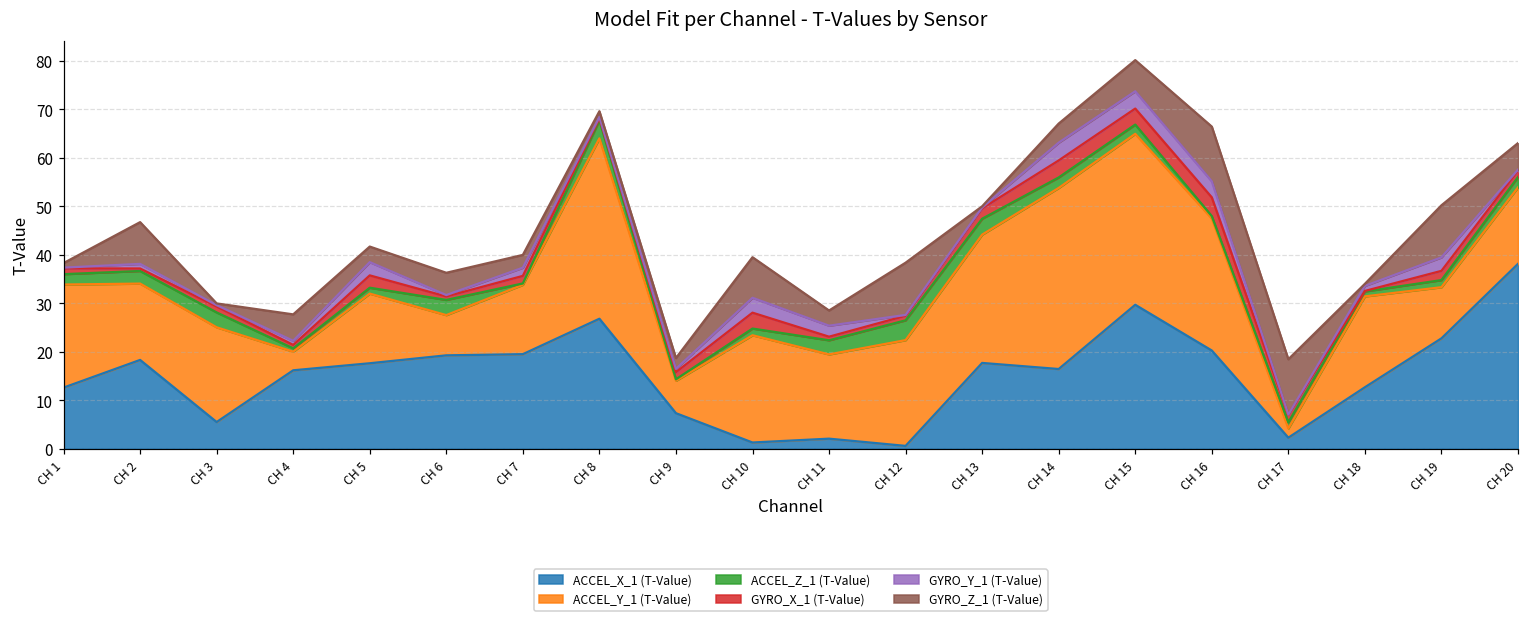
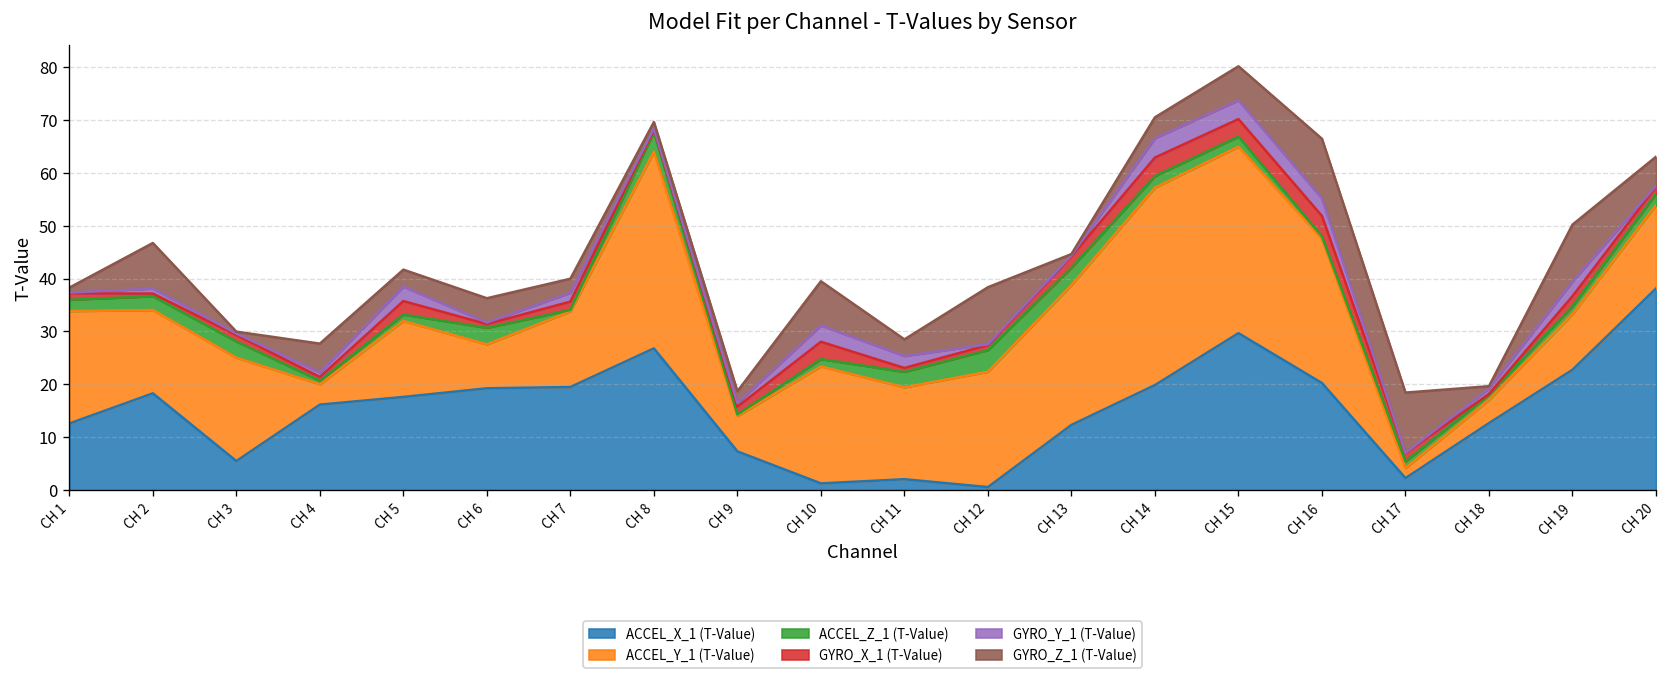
ACCEL_X_1 (T-Value), CH 13: 18 -> 12
ACCEL_X_1 (T-Value), CH 14: 16 -> 20
ACCEL_Y_1 (T-Value), CH 18: 19 -> 4
